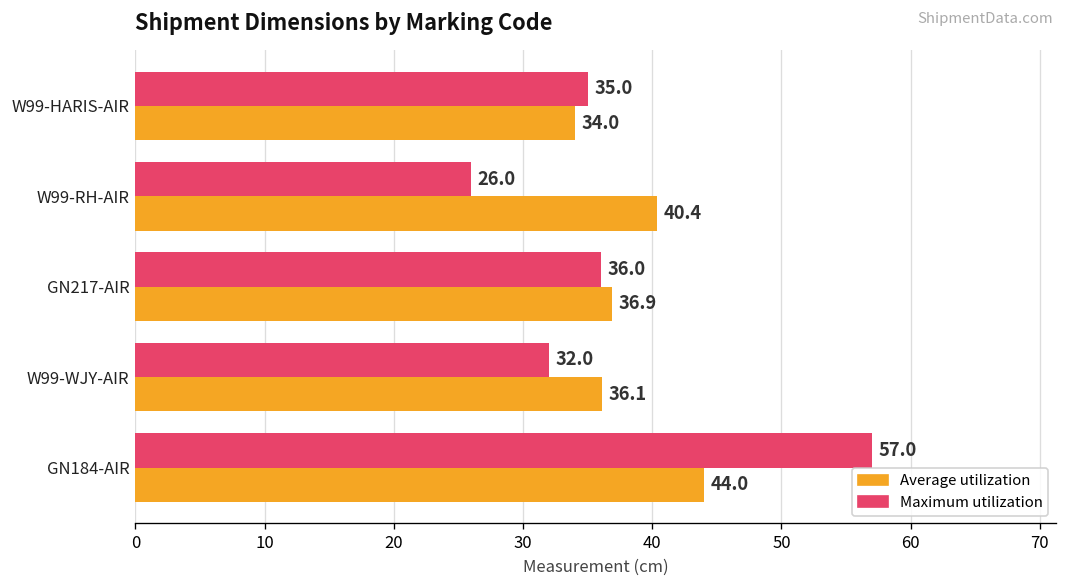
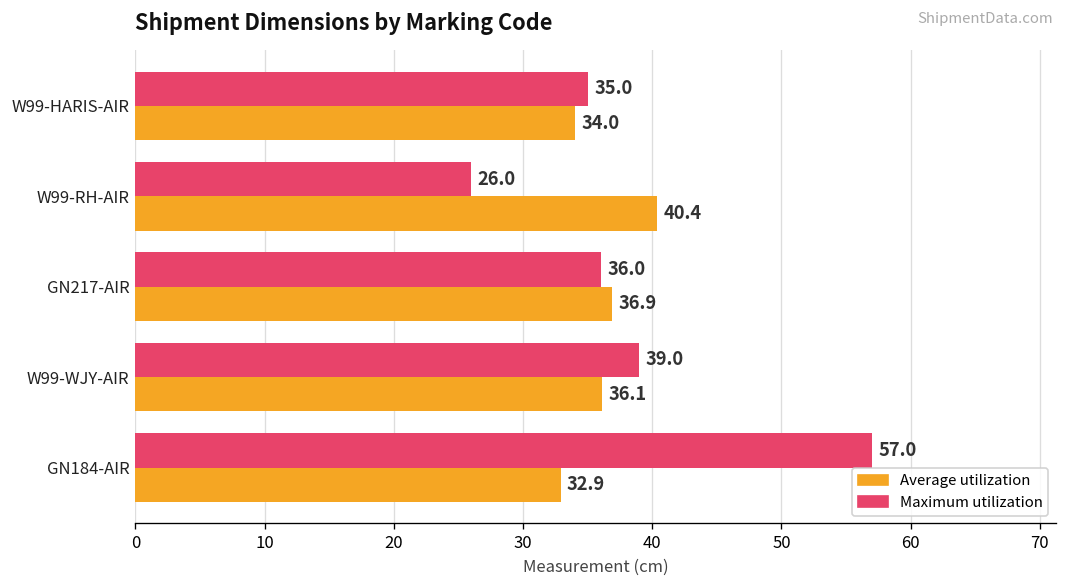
Maximum utilization, W99-WJY-AIR: 32.0 -> 39.0
Average utilization, GN184-AIR: 44.0 -> 32.9
